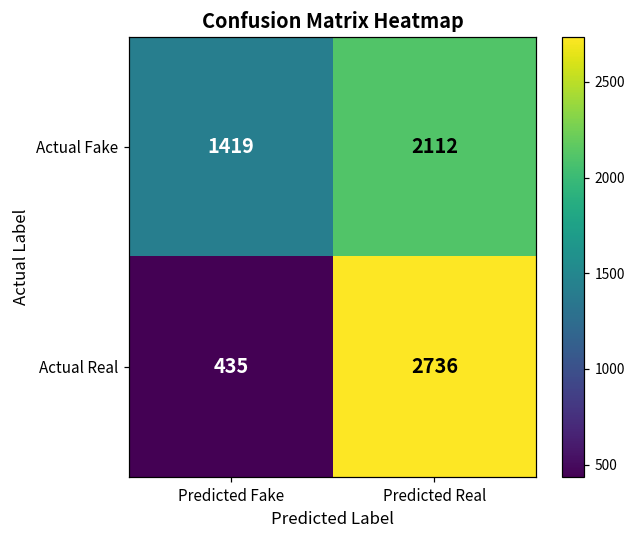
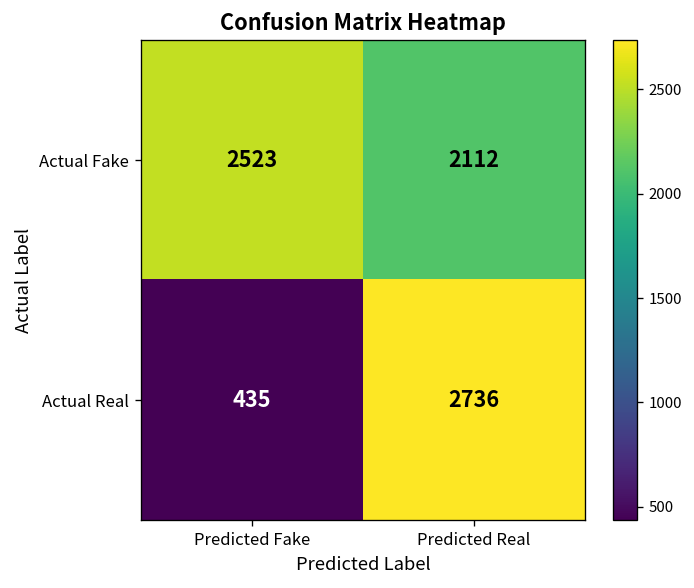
Actual Fake, Predicted Fake: 1419 -> 2523
